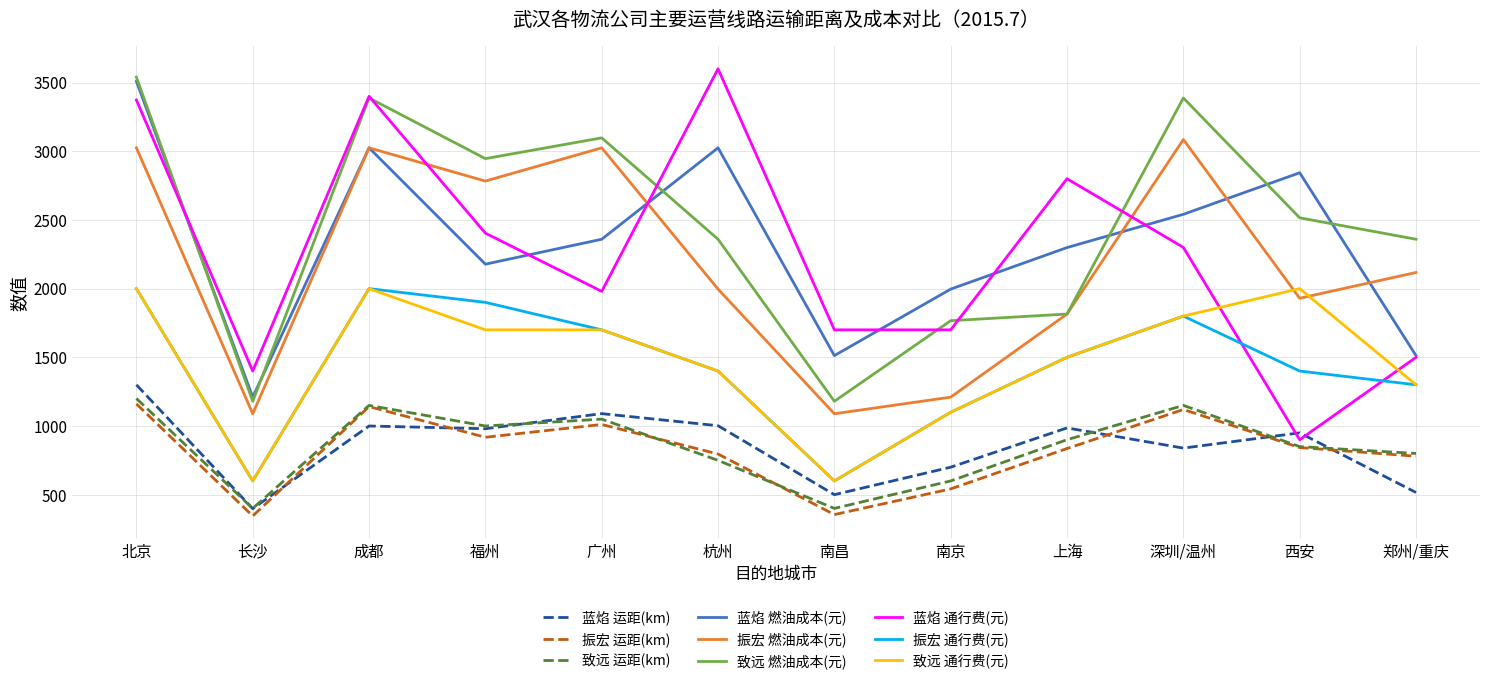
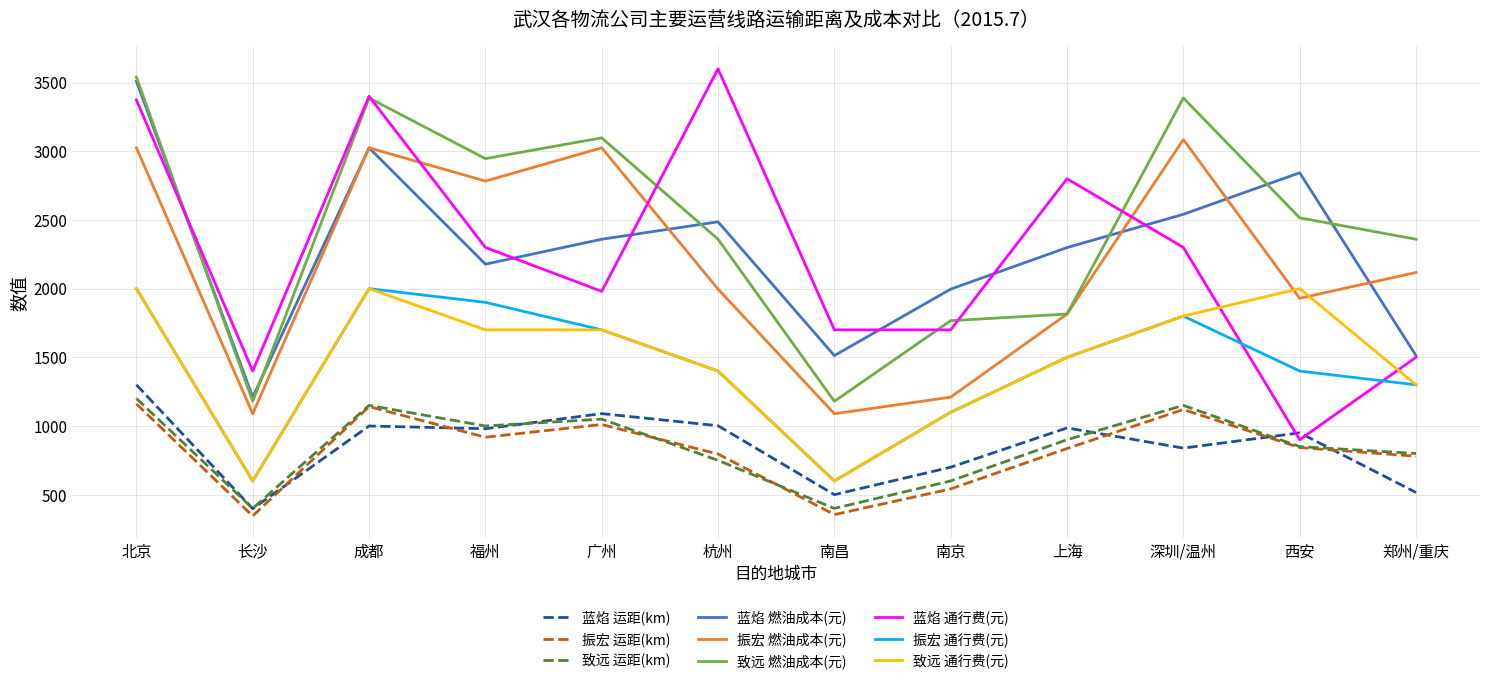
蓝焰 通行费(元), 福州: 2400 -> 2300
蓝焰 燃油成本(元), 杭州: 3030 -> 2490
